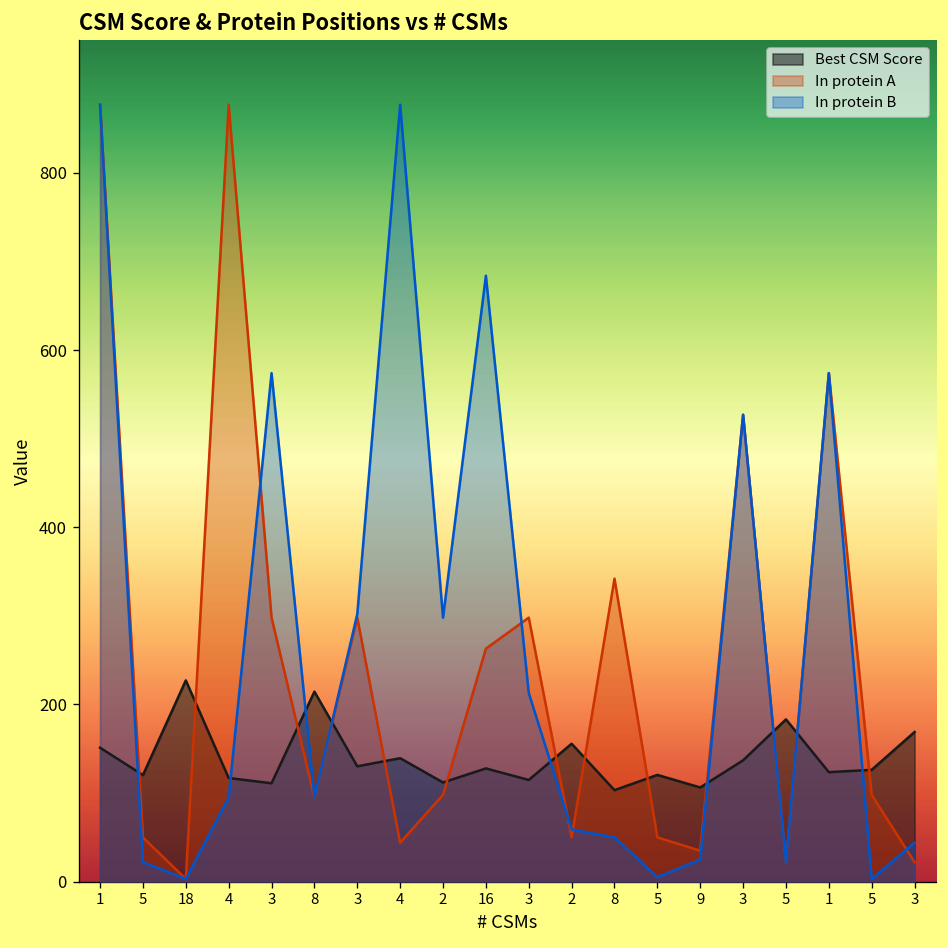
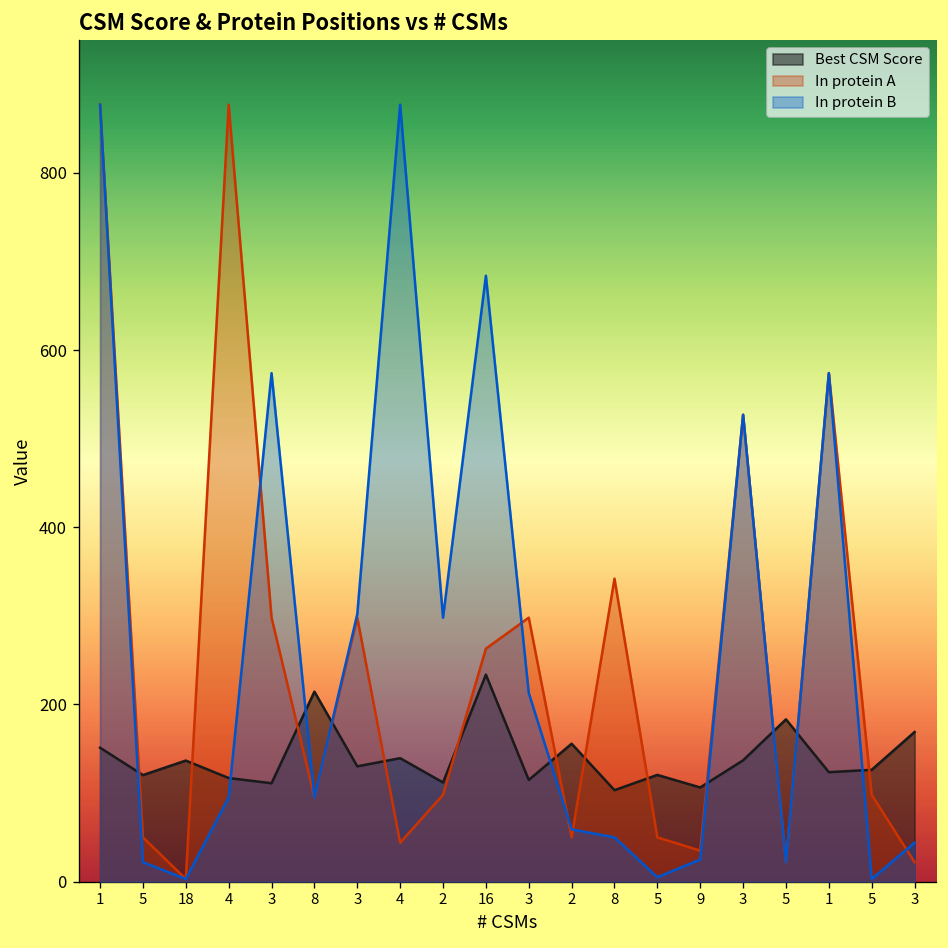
Best CSM Score, 18: 230 -> 140
Best CSM Score, 16: 130 -> 230
